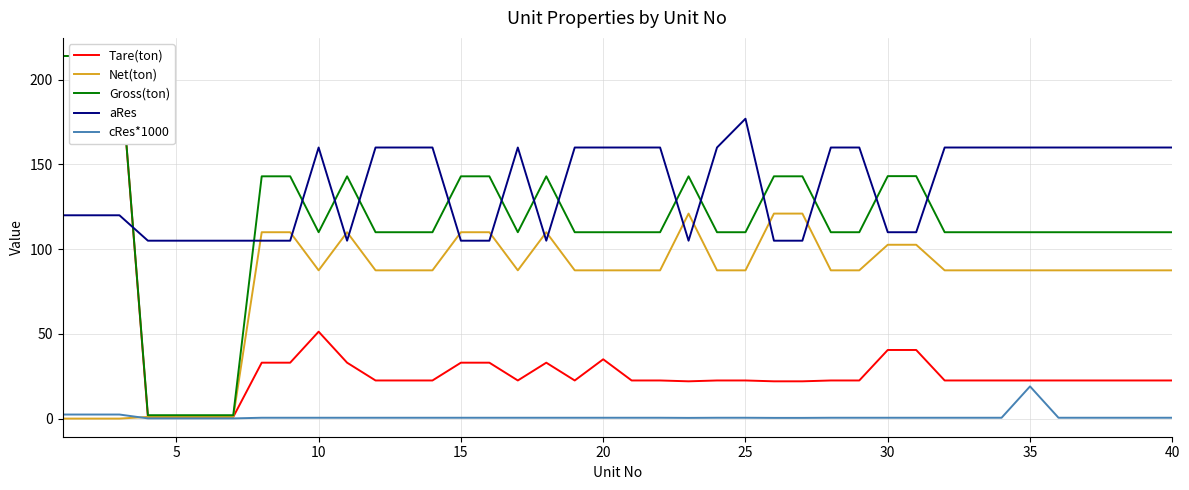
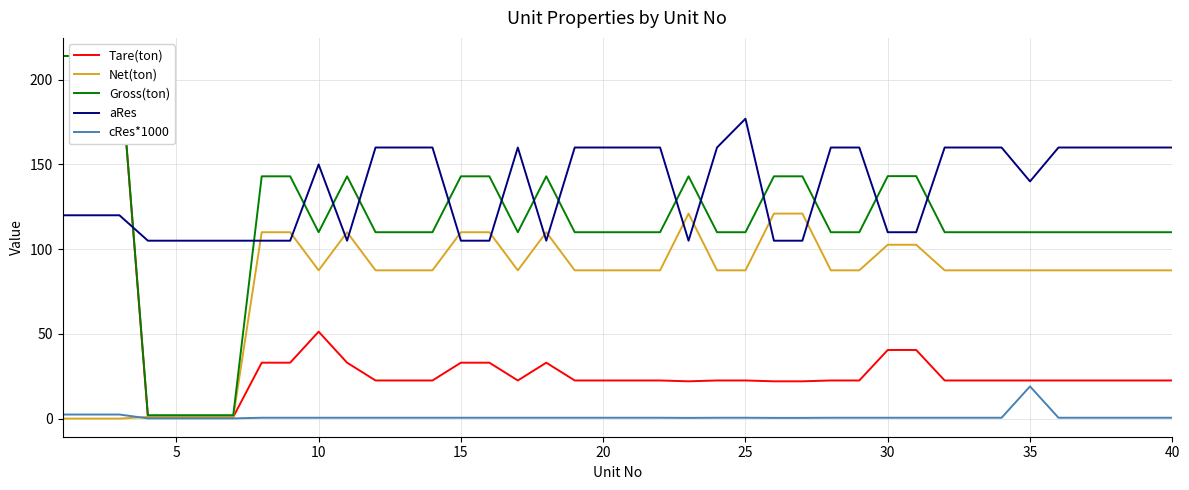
aRes, 10: 160 -> 150
Tare(ton), 20: 35 -> 23
aRes, 35: 160 -> 140
